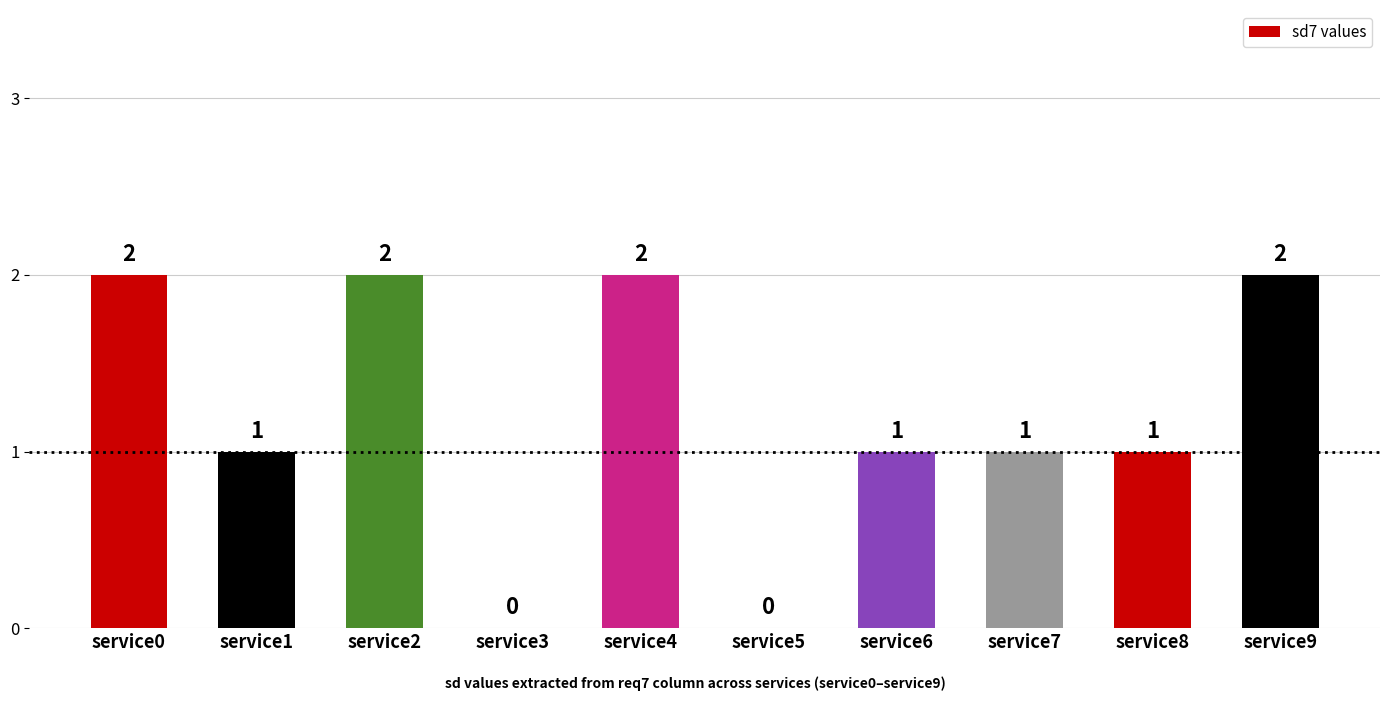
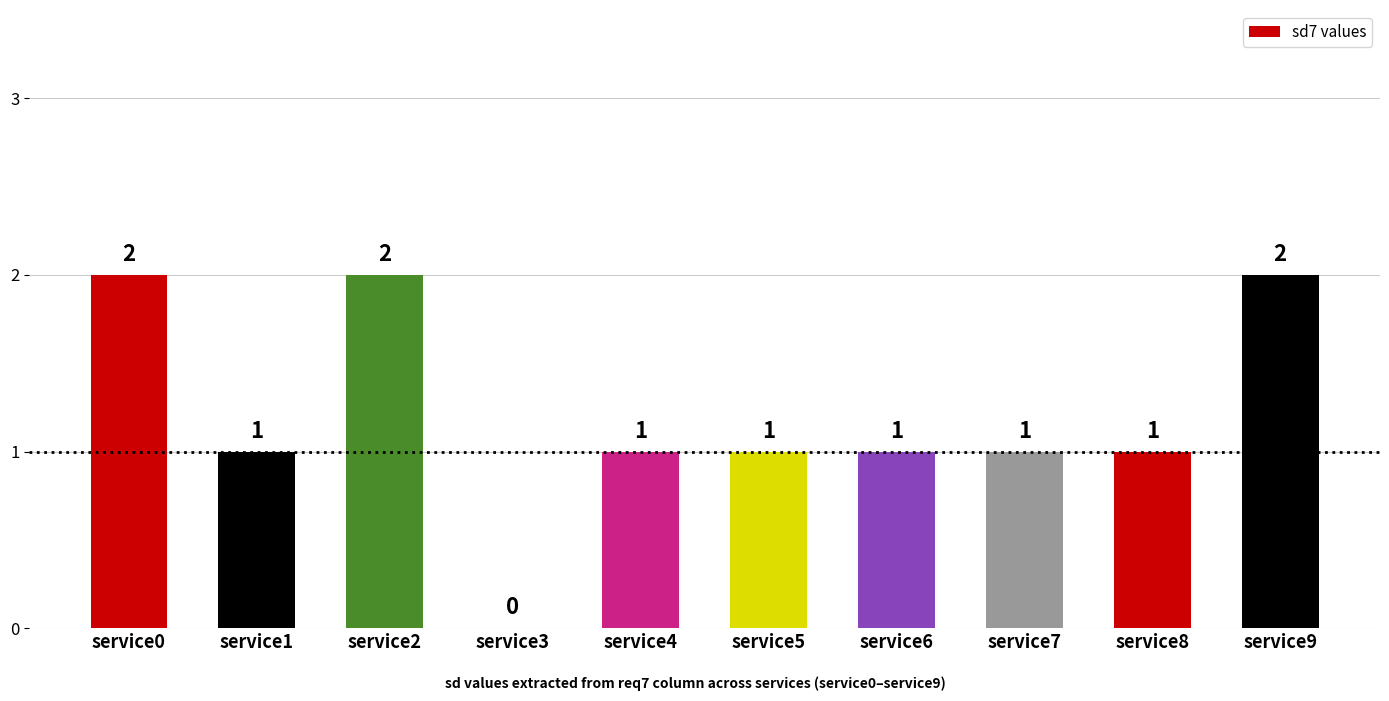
service4: 2 -> 1
service5: 0 -> 1
